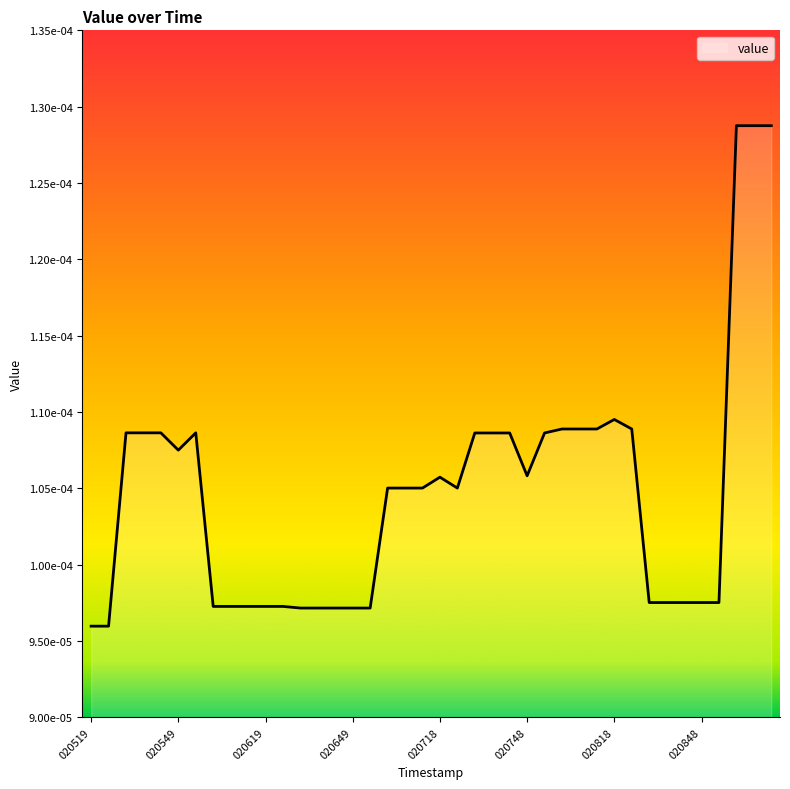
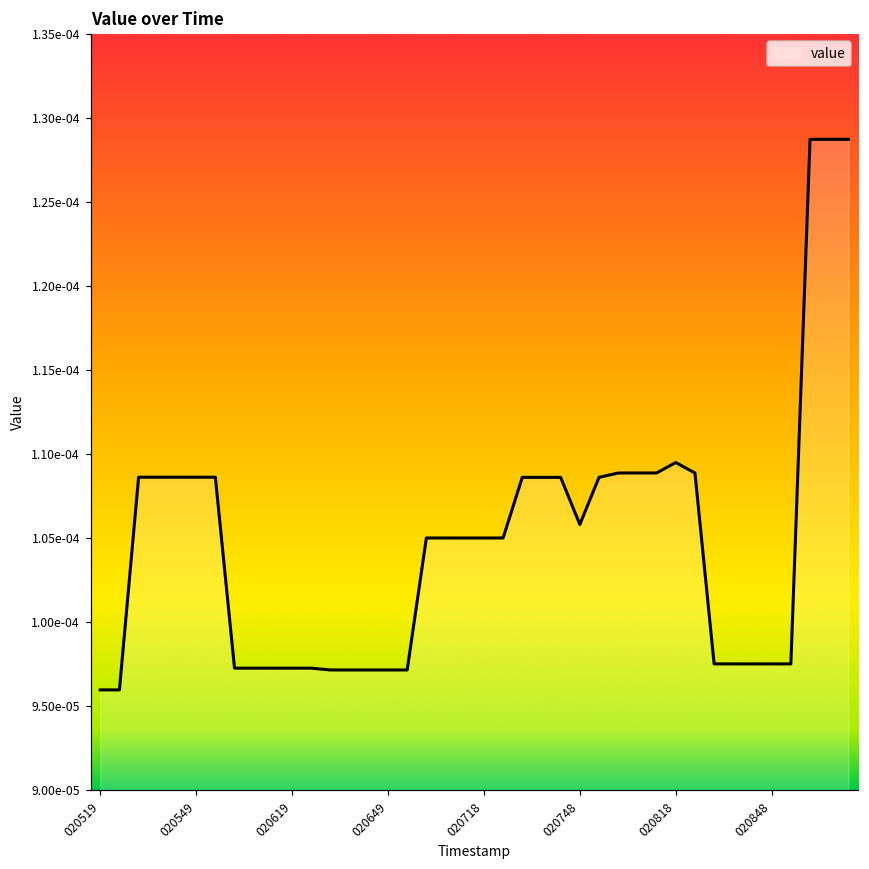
020549: 0.0001075 -> 0.0001086
020718: 0.0001057 -> 0.0001050
